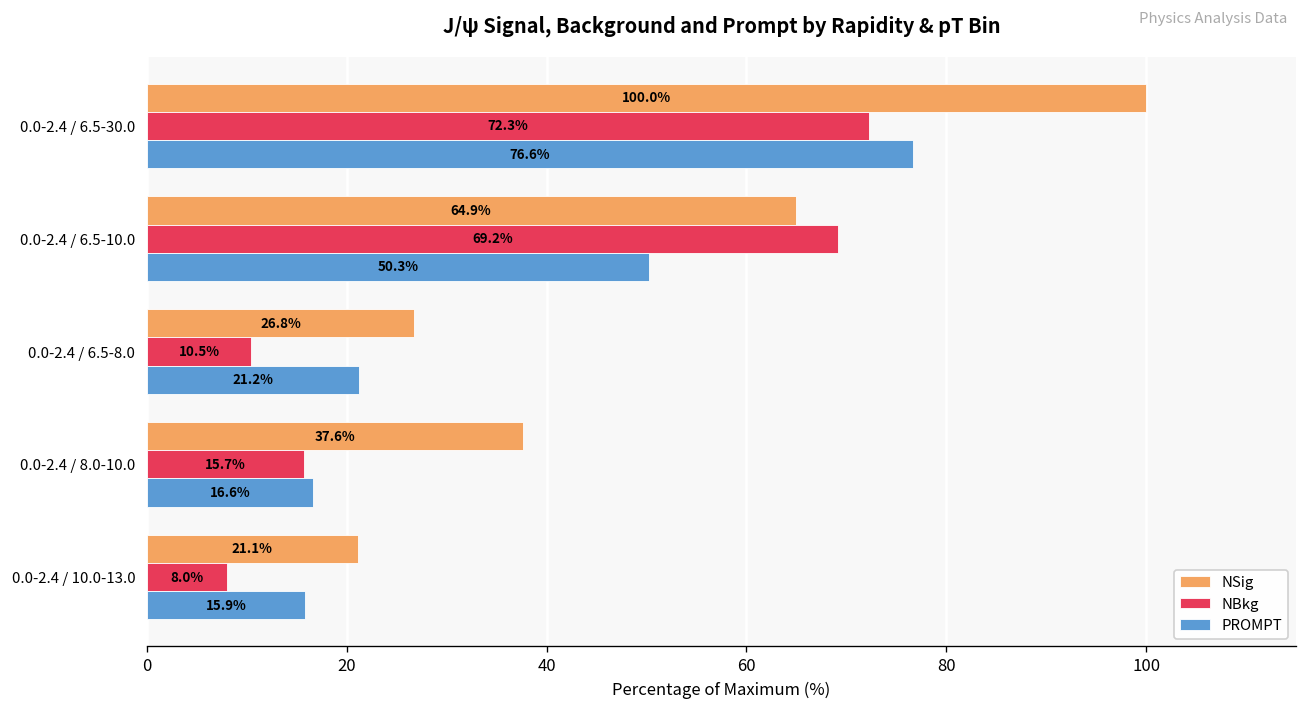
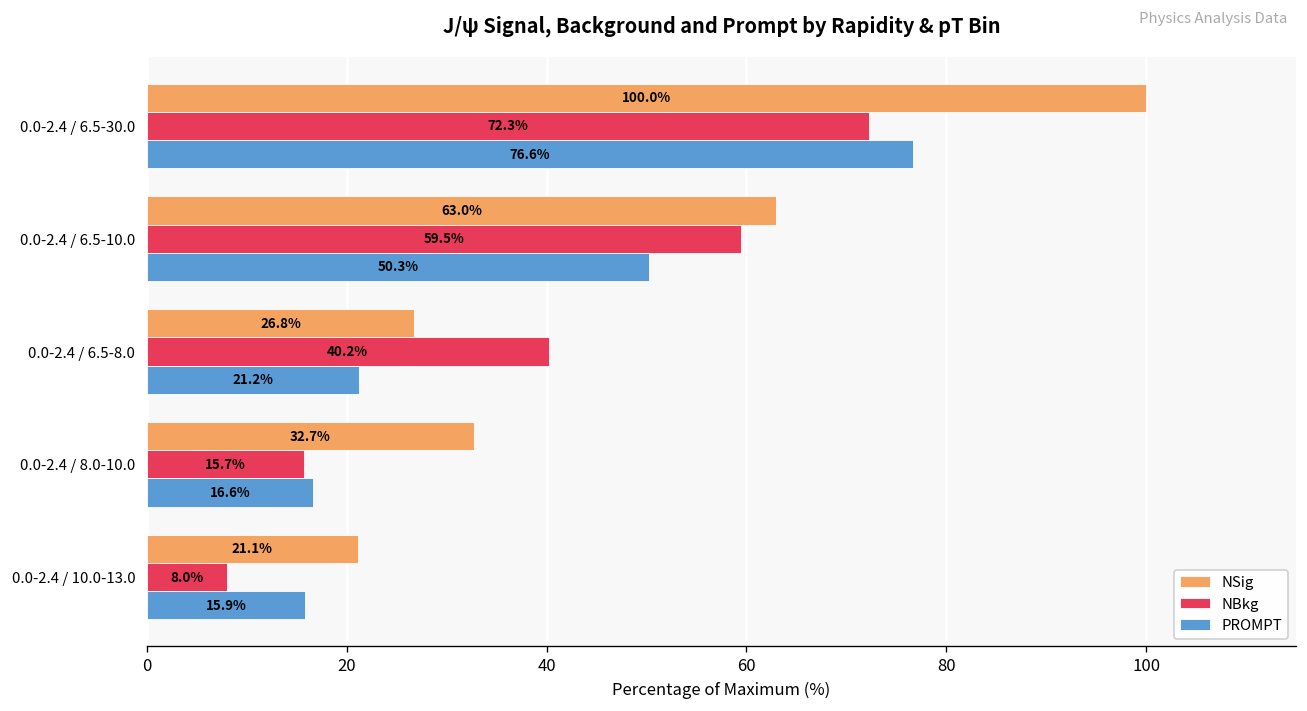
NSig, 0.0-2.4 / 6.5-10.0: 64.9% -> 63.0%
NBkg, 0.0-2.4 / 6.5-10.0: 69.2% -> 59.5%
NBkg, 0.0-2.4 / 6.5-8.0: 10.5% -> 40.2%
NSig, 0.0-2.4 / 8.0-10.0: 37.6% -> 32.7%
